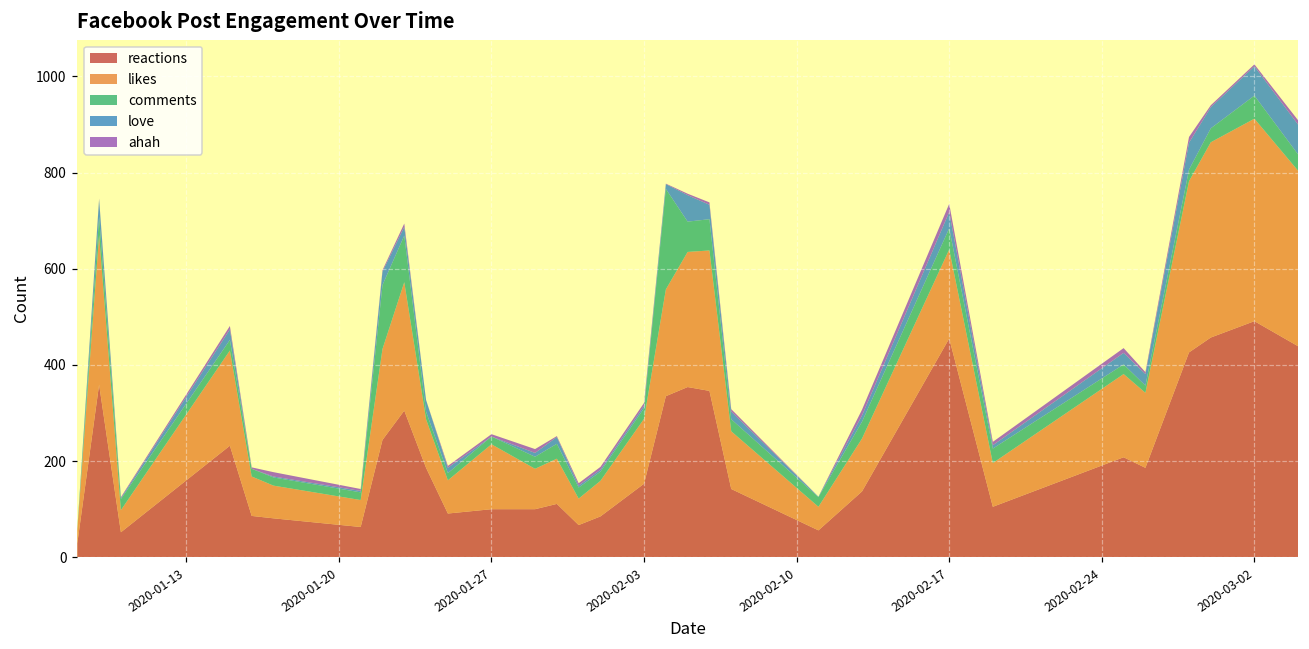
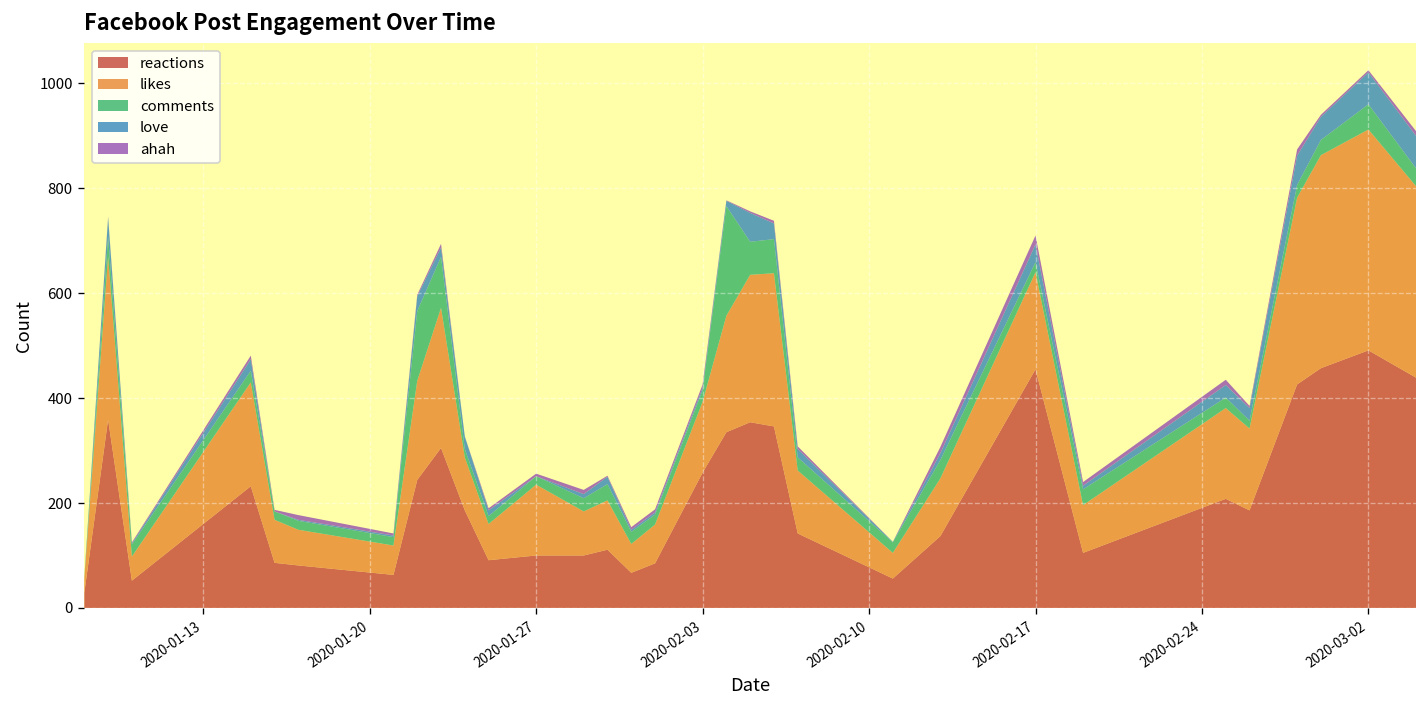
reactions, 2020-02-03: 150 -> 260
comments, 2020-02-17: 40 -> 20
